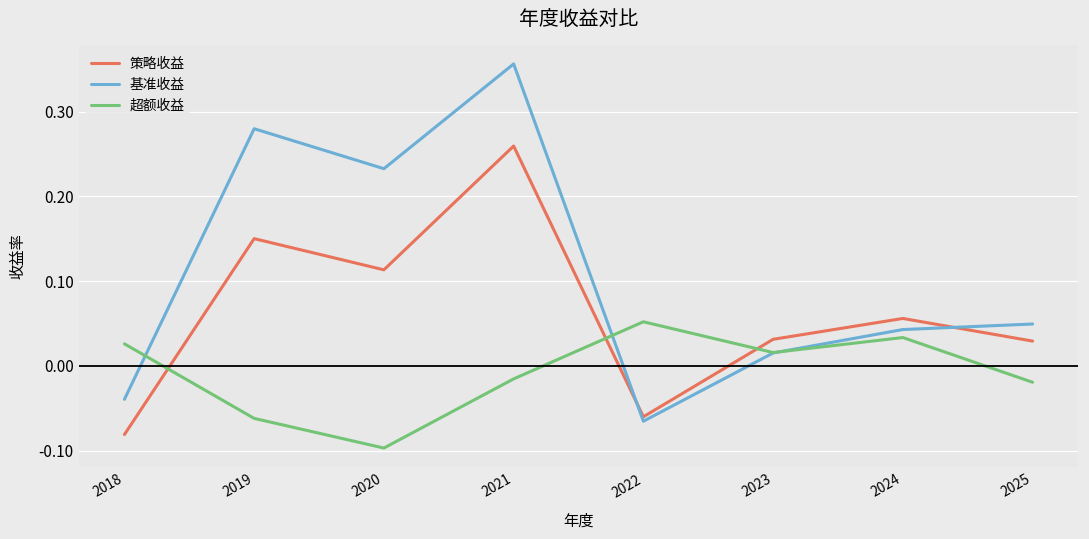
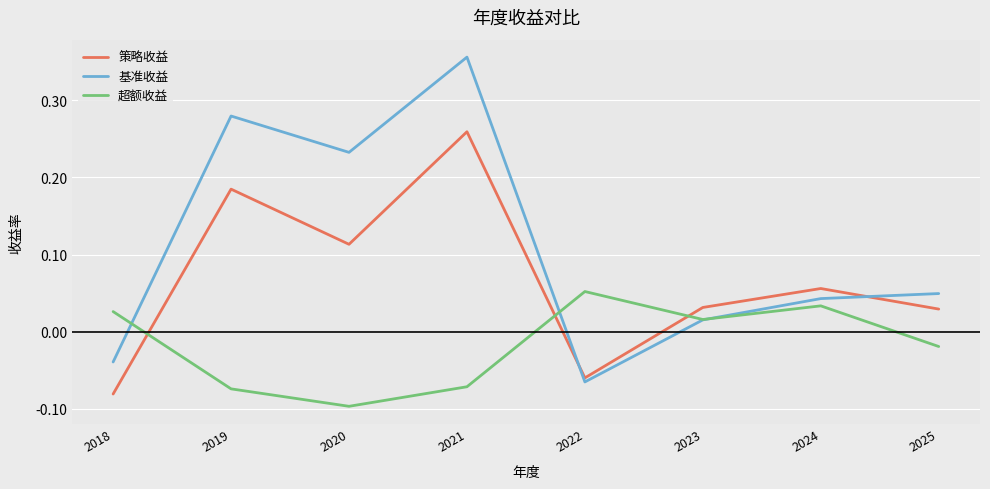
策略收益, 2019: 0.15 -> 0.18
超额收益, 2019: -0.06 -> -0.07
超额收益, 2021: -0.02 -> -0.07
